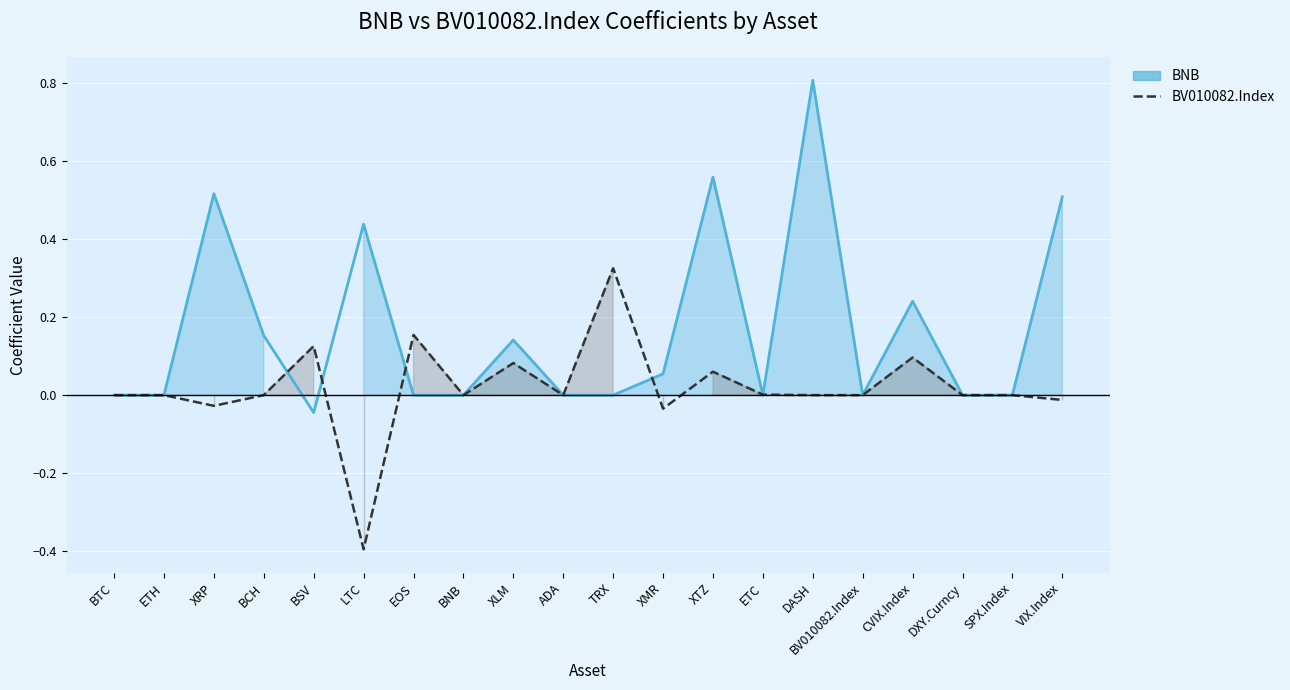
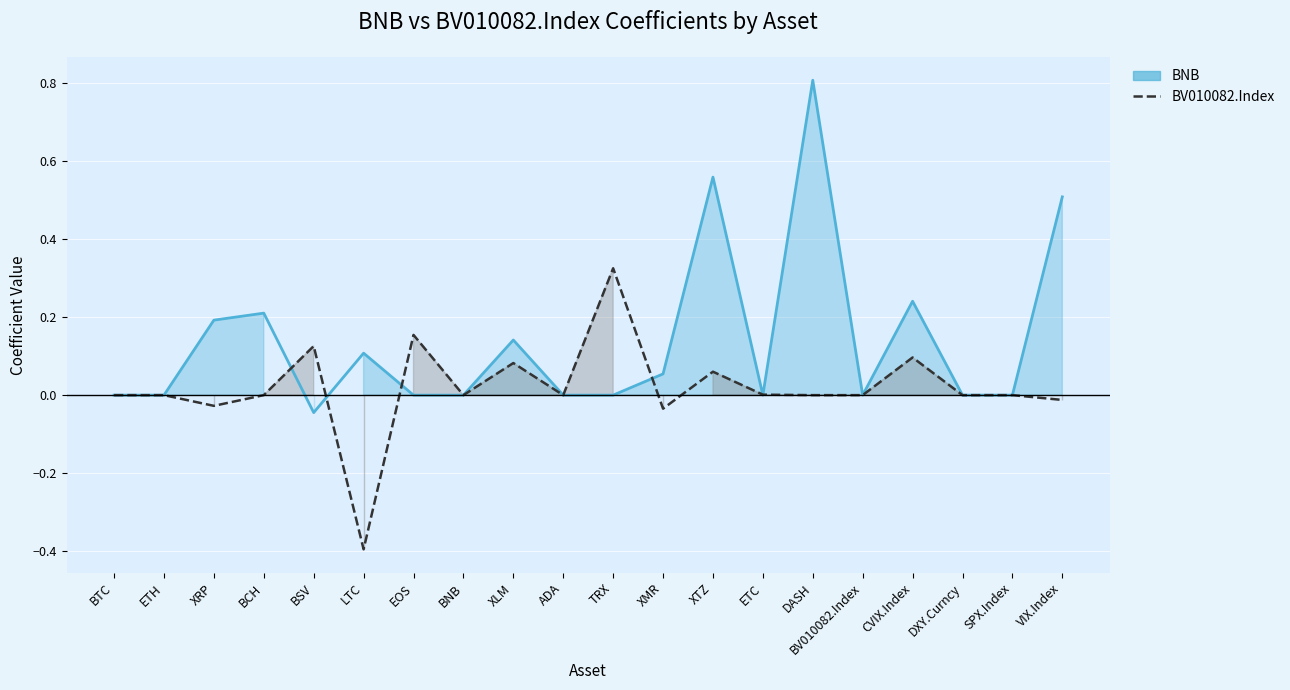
BNB, XRP: 0.52 -> 0.19
BNB, BCH: 0.15 -> 0.21
BNB, LTC: 0.44 -> 0.11
